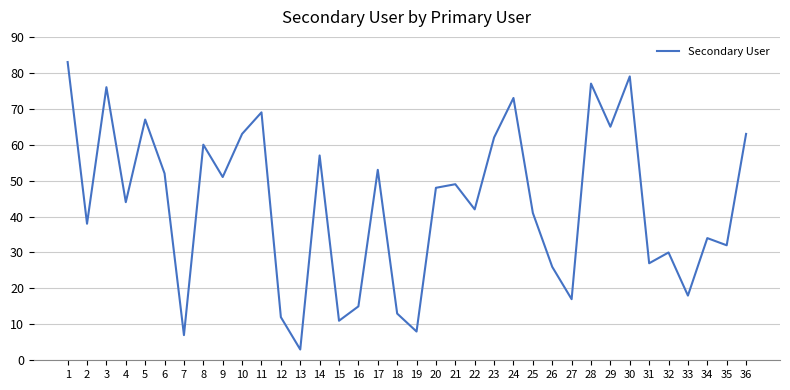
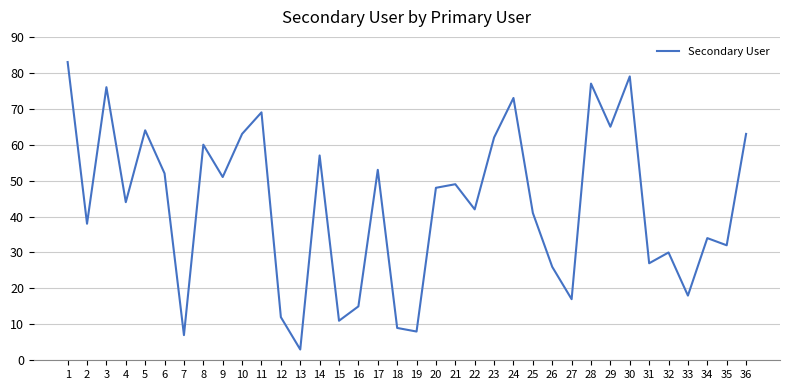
5: 67 -> 64
18: 13 -> 9
